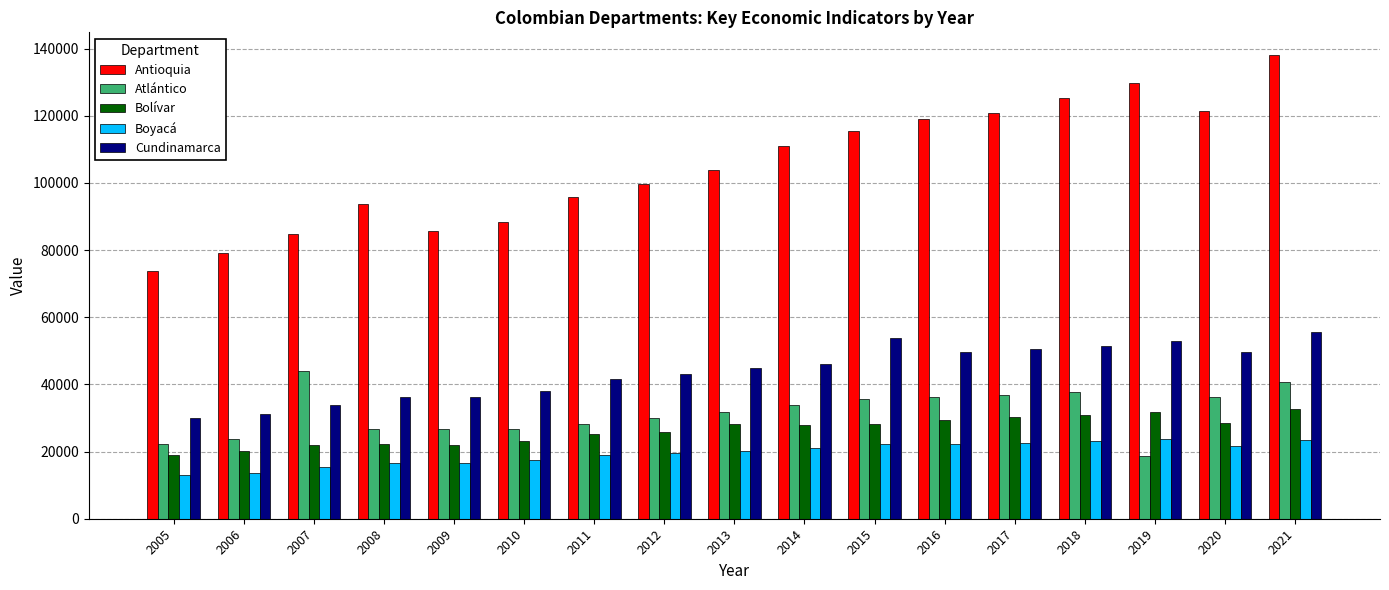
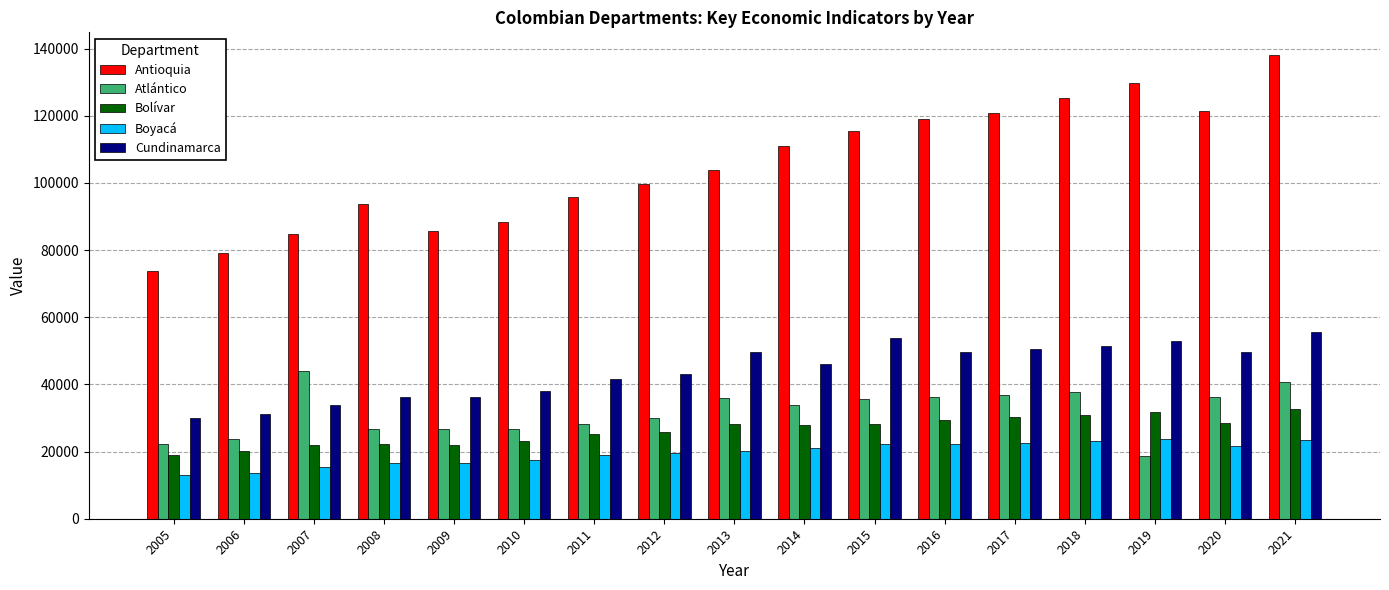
Atlántico, 2013: 32000 -> 36000
Cundinamarca, 2013: 45000 -> 50000
